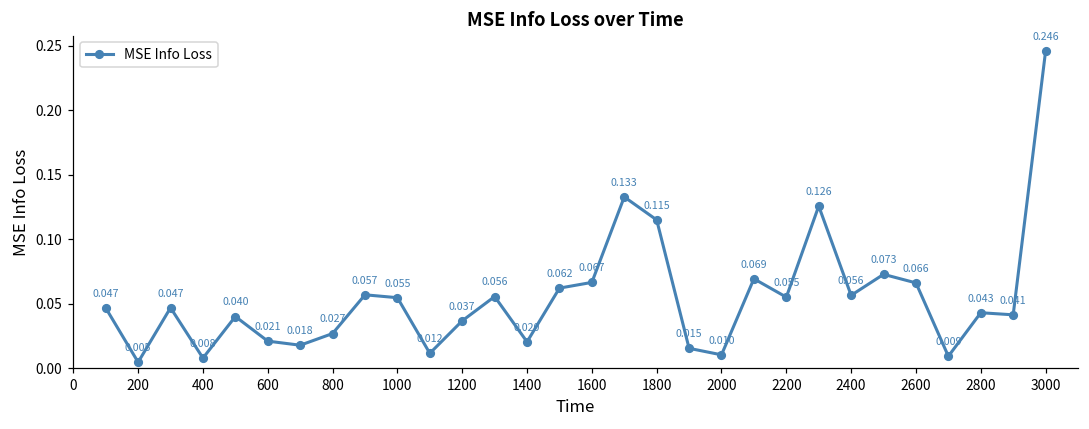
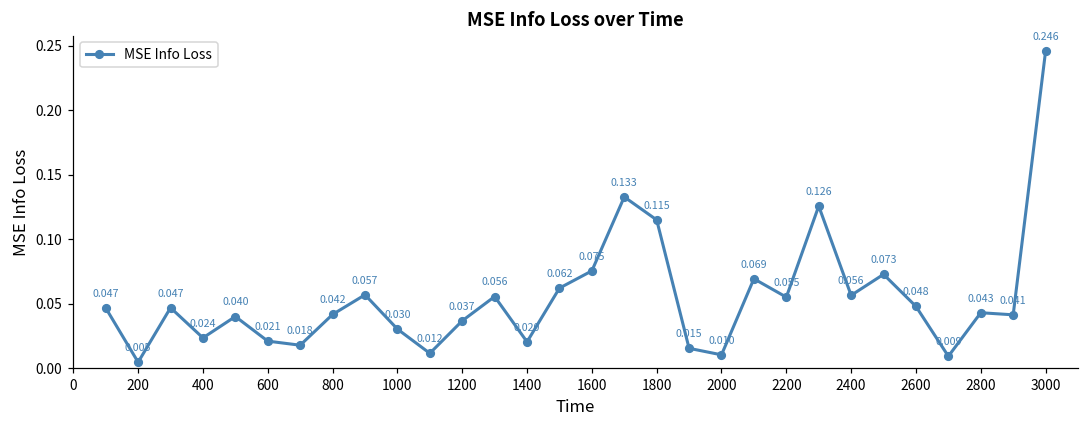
400: 0.008 -> 0.024
800: 0.027 -> 0.042
1000: 0.055 -> 0.030
1600: 0.067 -> 0.075
2600: 0.066 -> 0.048
